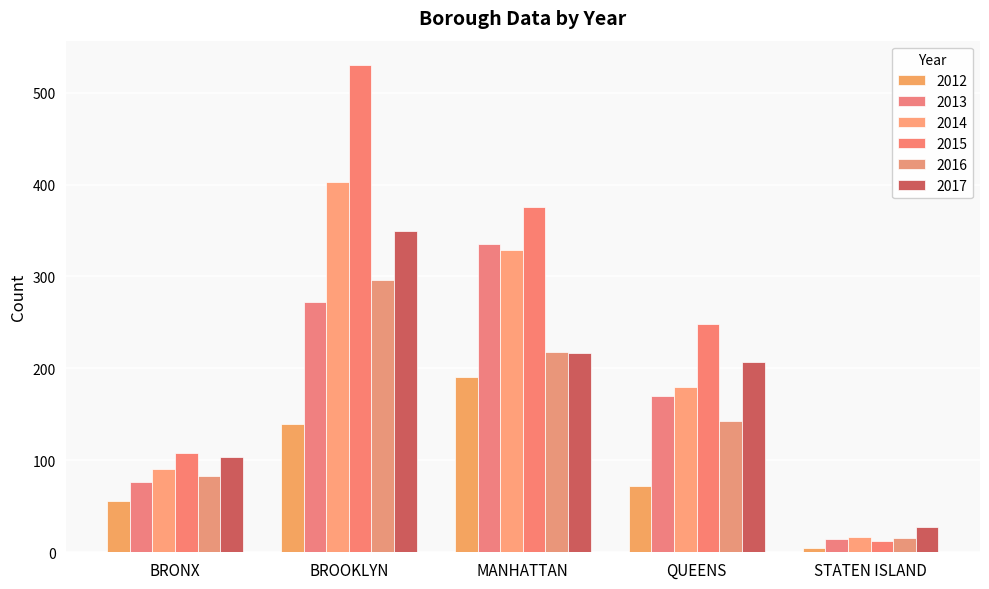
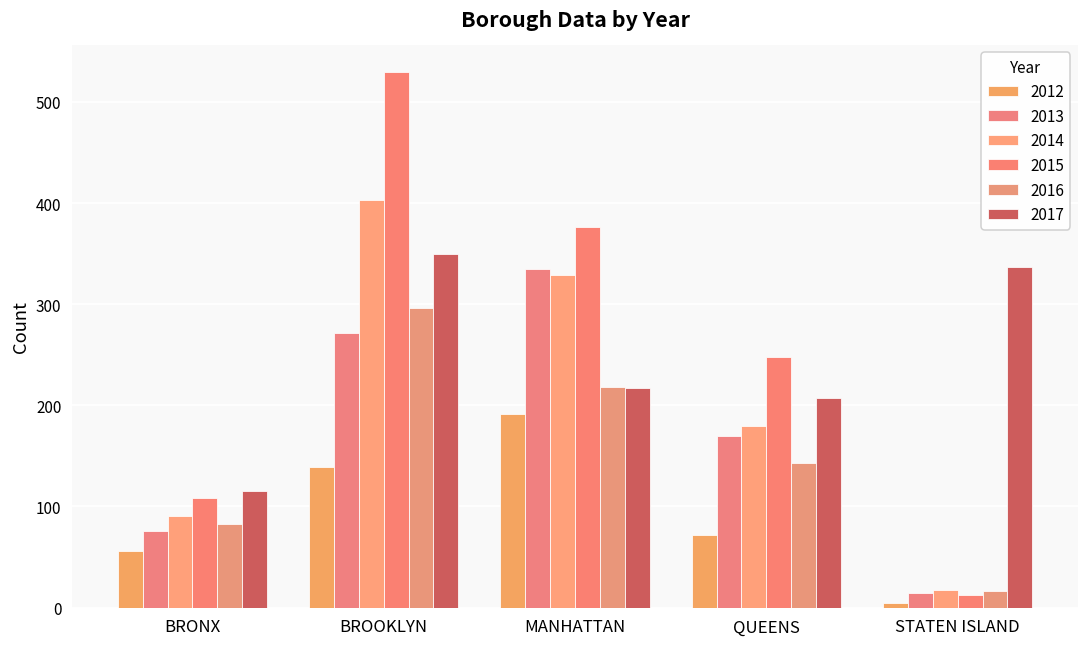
2017, BRONX: 100 -> 120
2017, STATEN ISLAND: 30 -> 340
